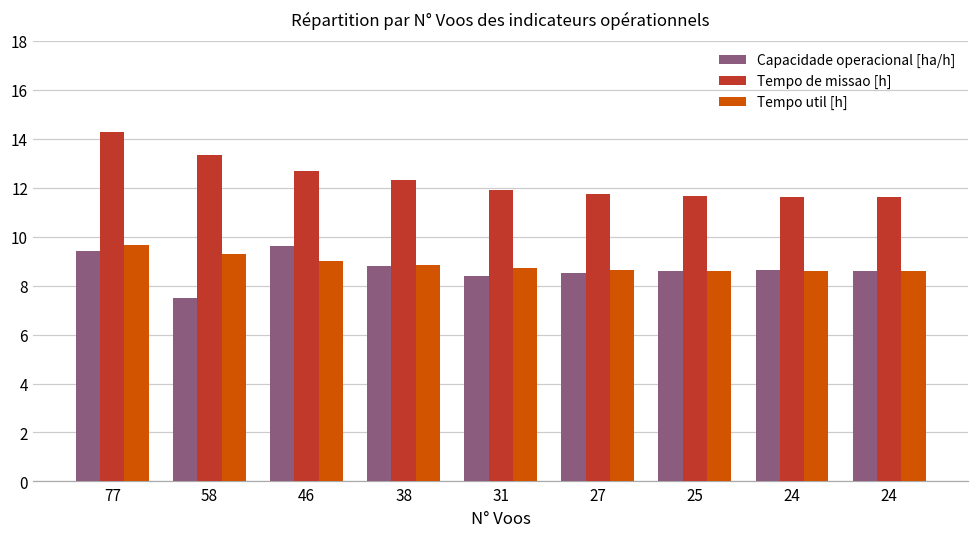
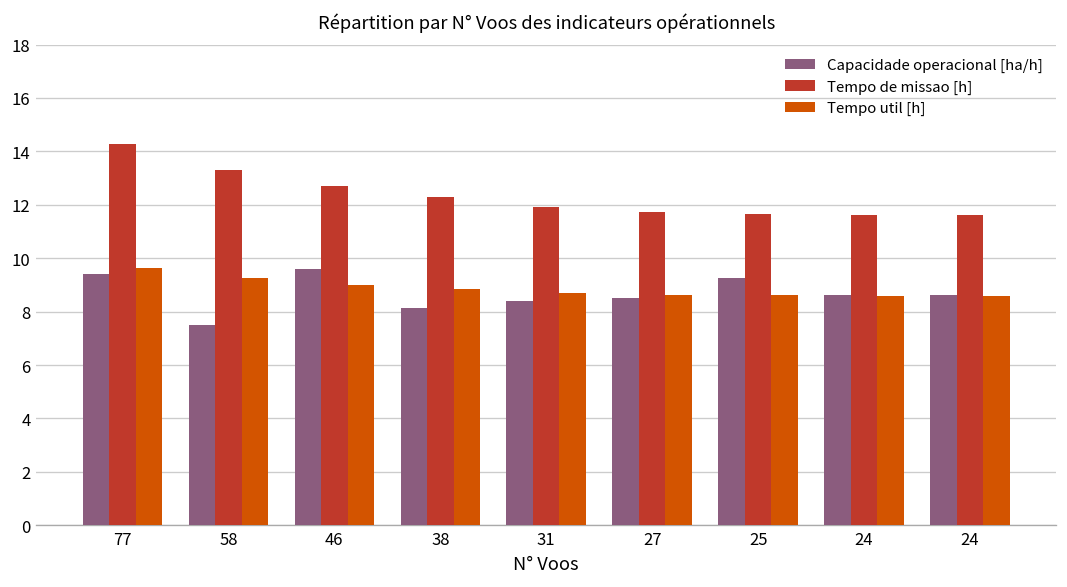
Capacidade operacional [ha/h], 38: 8.8 -> 8.1
Capacidade operacional [ha/h], 25: 8.6 -> 9.3
